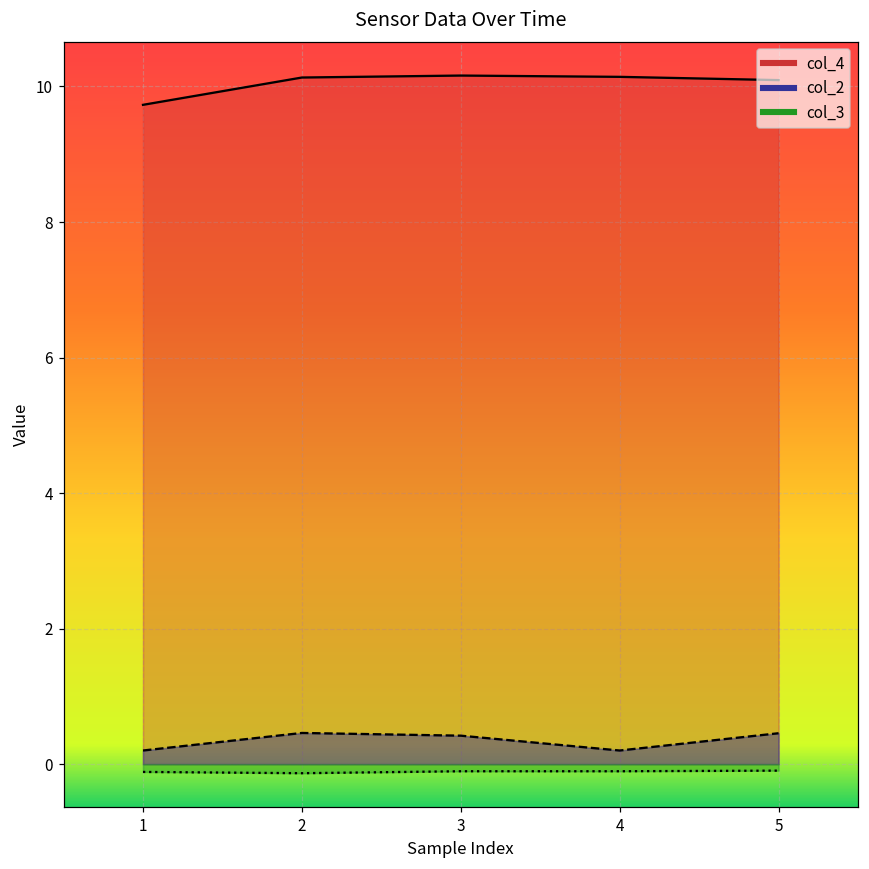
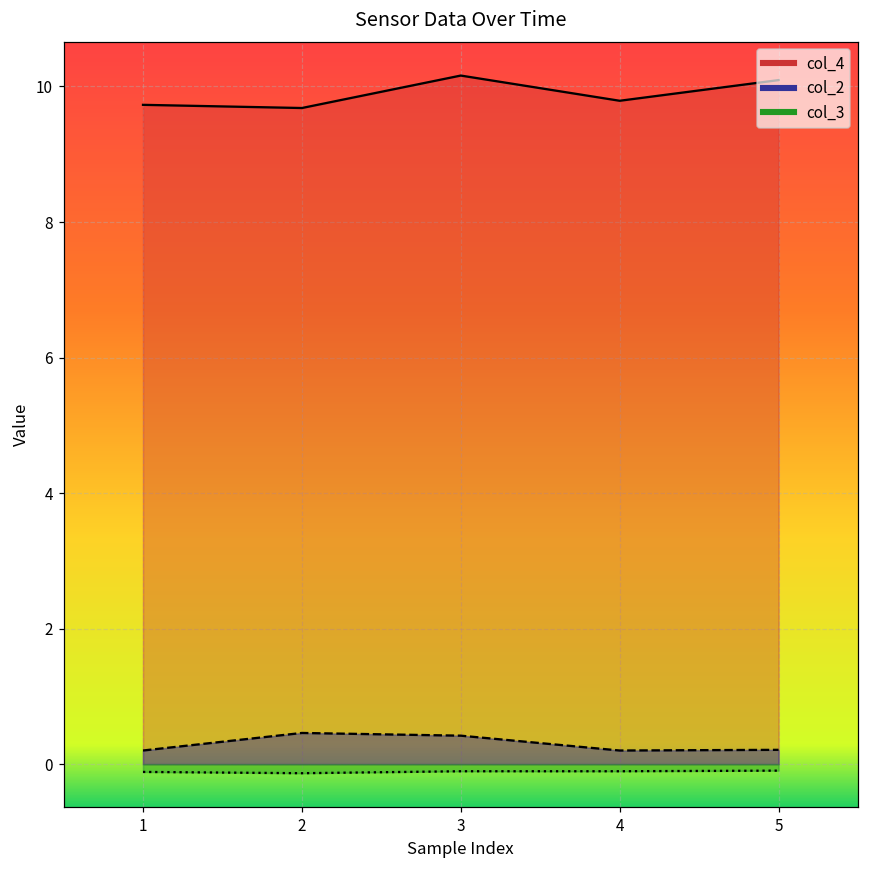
col_4, 2: 10.1 -> 9.7
col_4, 4: 10.1 -> 9.8
col_2, 5: 0.5 -> 0.2
